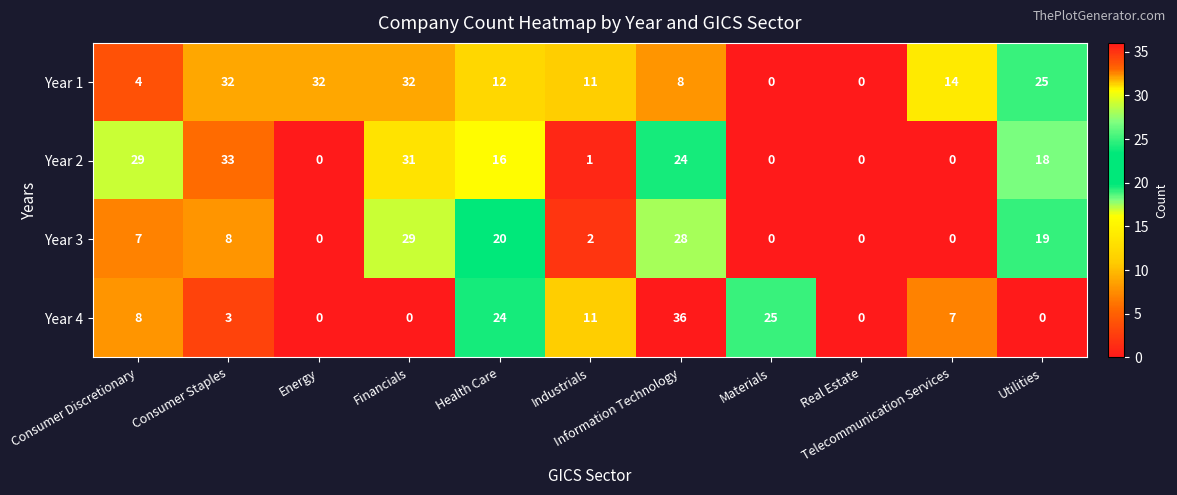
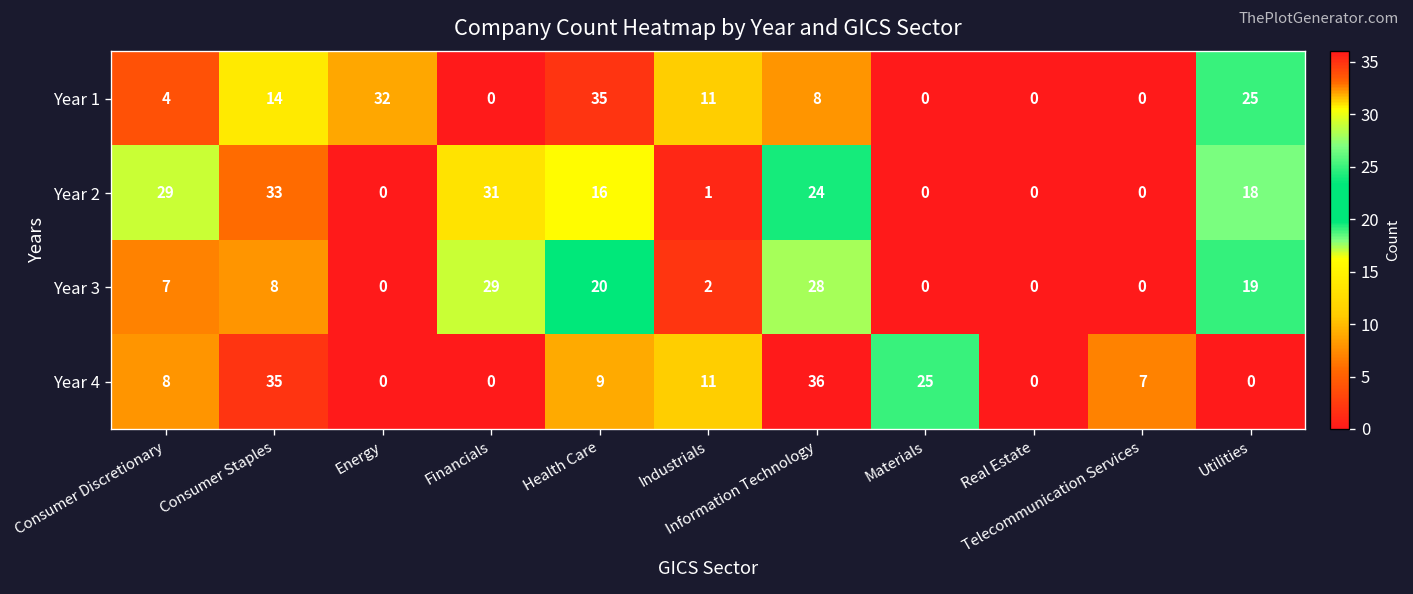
Year 1, Consumer Staples: 32 -> 14
Year 1, Financials: 32 -> 0
Year 1, Health Care: 12 -> 35
Year 1, Telecommunication Services: 14 -> 0
Year 4, Consumer Staples: 3 -> 35
Year 4, Health Care: 24 -> 9
